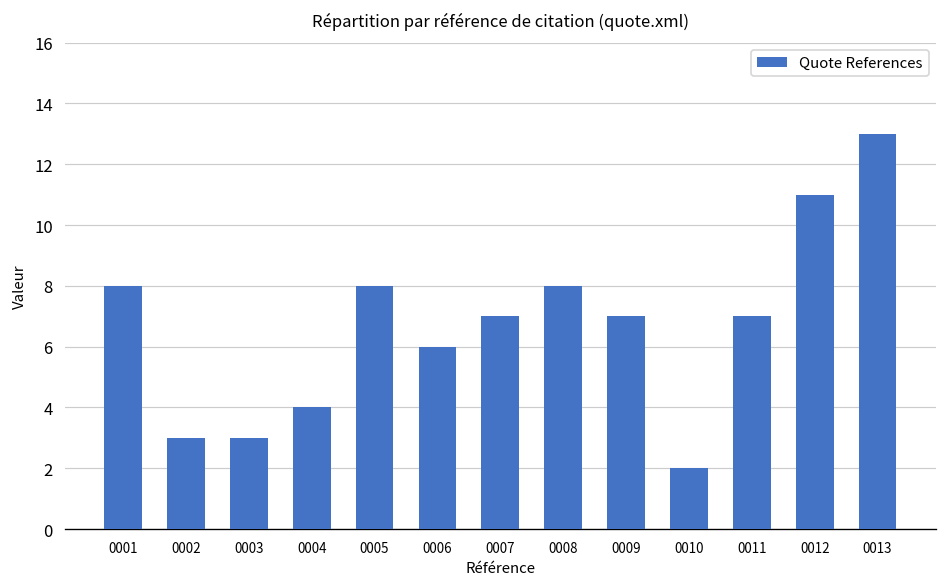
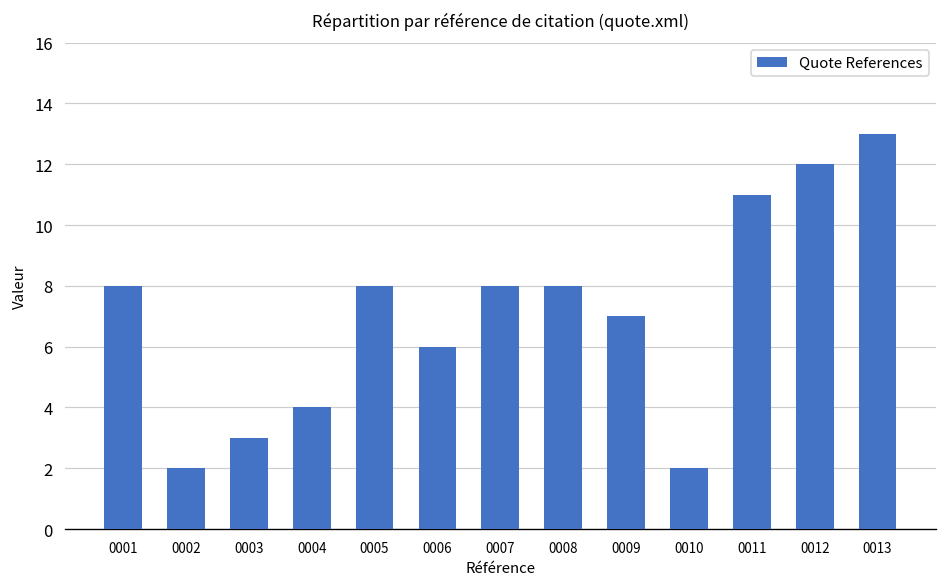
0002: 3 -> 2
0007: 7 -> 8
0011: 7 -> 11
0012: 11 -> 12
